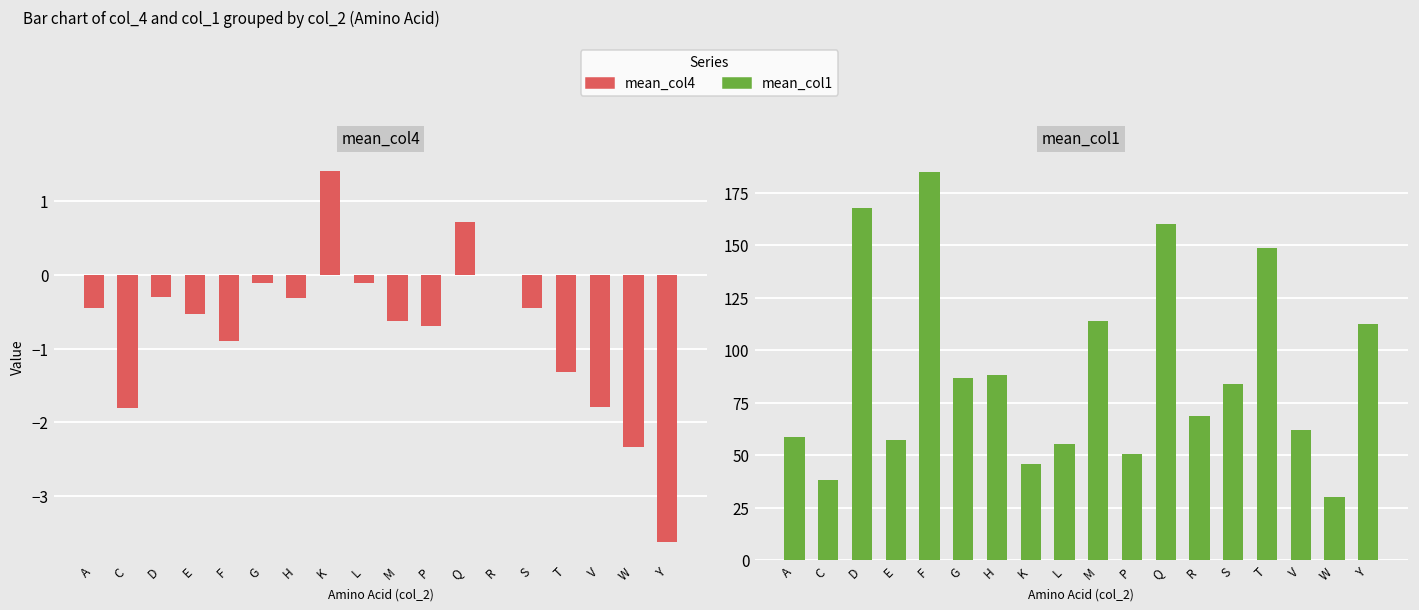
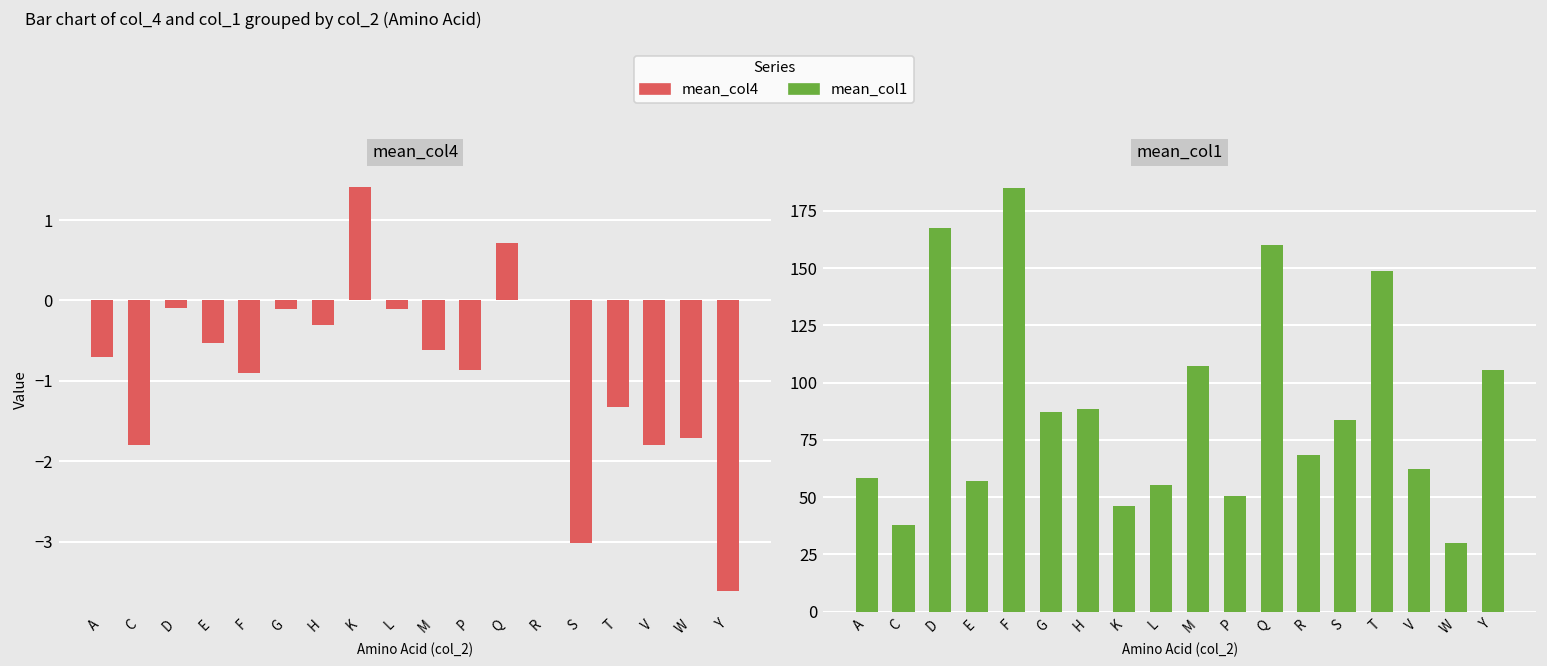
mean_col4, A: -0.4 -> -0.7
mean_col4, D: -0.3 -> -0.1
mean_col4, P: -0.7 -> -0.9
mean_col4, S: -0.5 -> -3.0
mean_col4, W: -2.3 -> -1.7
mean_col1, M: 114 -> 108
mean_col1, Y: 113 -> 106
